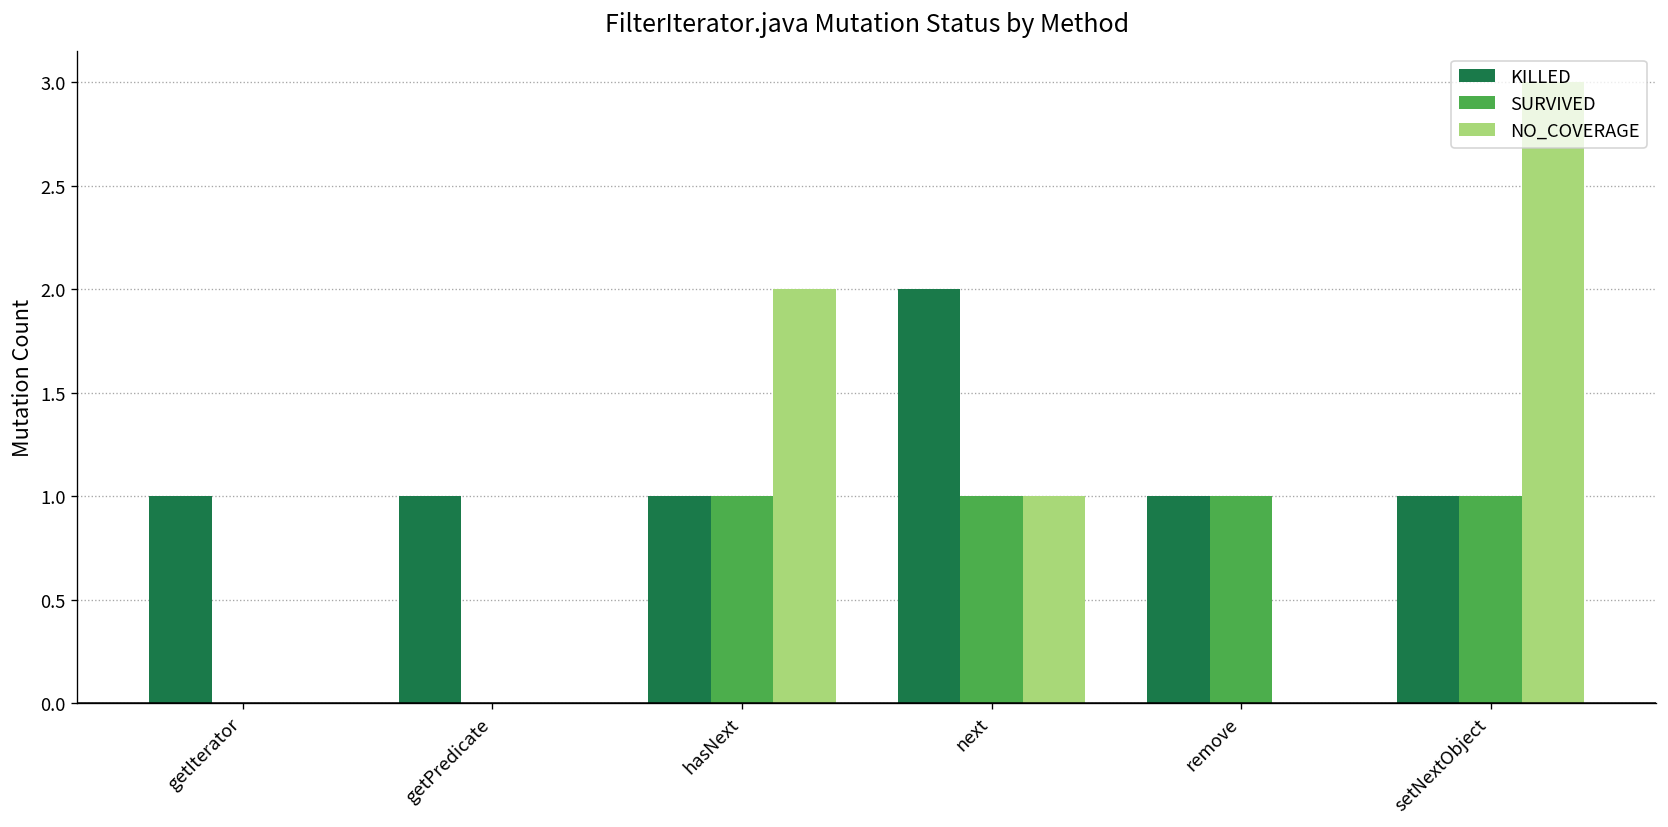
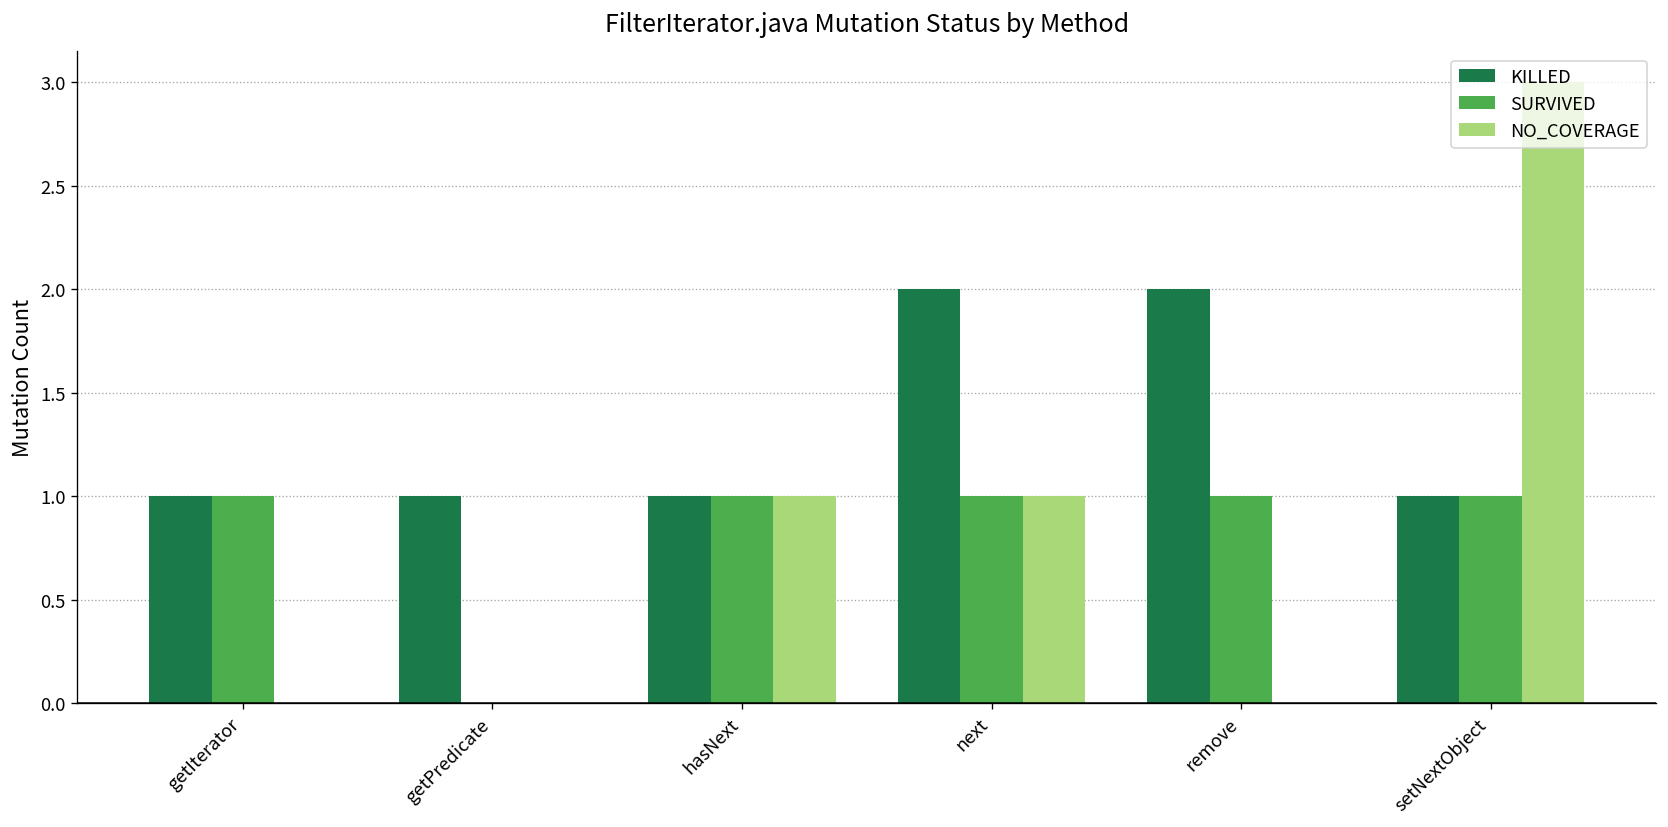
SURVIVED, getIterator: 0 -> 1
NO_COVERAGE, hasNext: 2 -> 1
KILLED, remove: 1 -> 2
